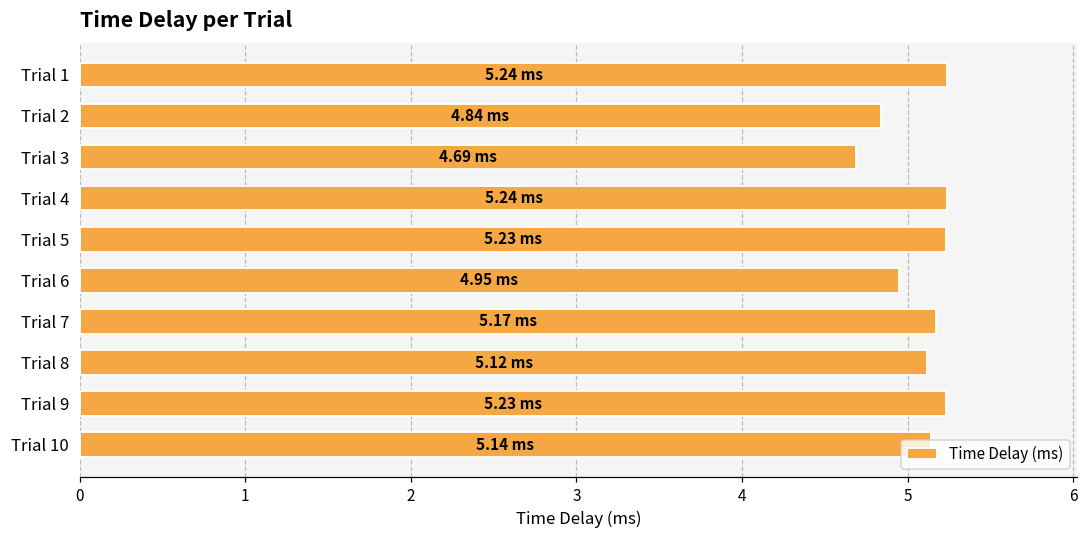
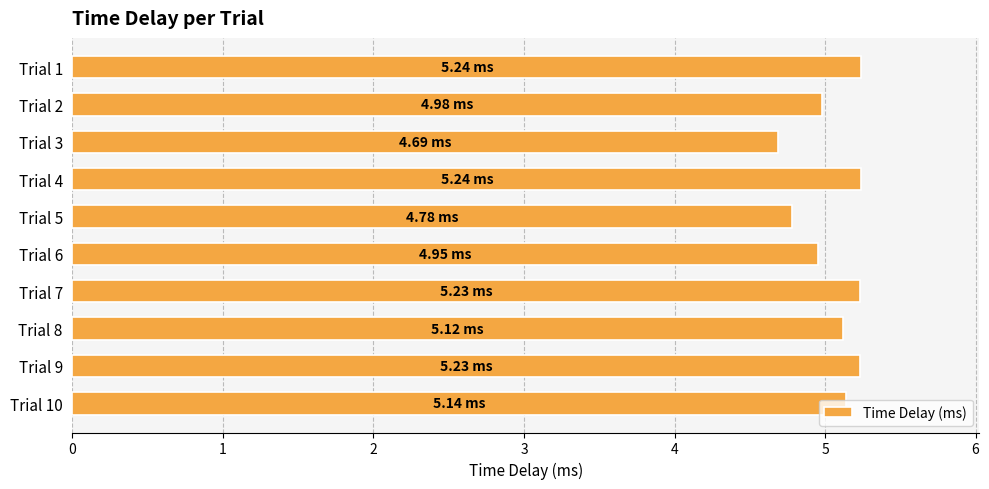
Trial 2: 4.84 -> 4.98
Trial 5: 5.23 -> 4.78
Trial 7: 5.17 -> 5.23
